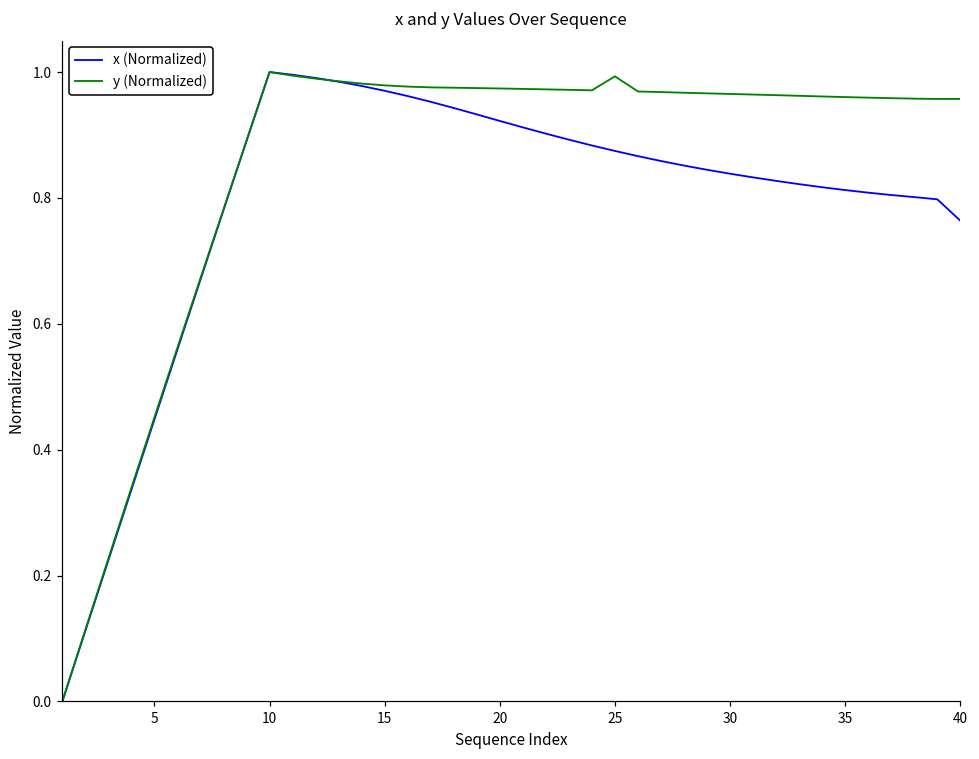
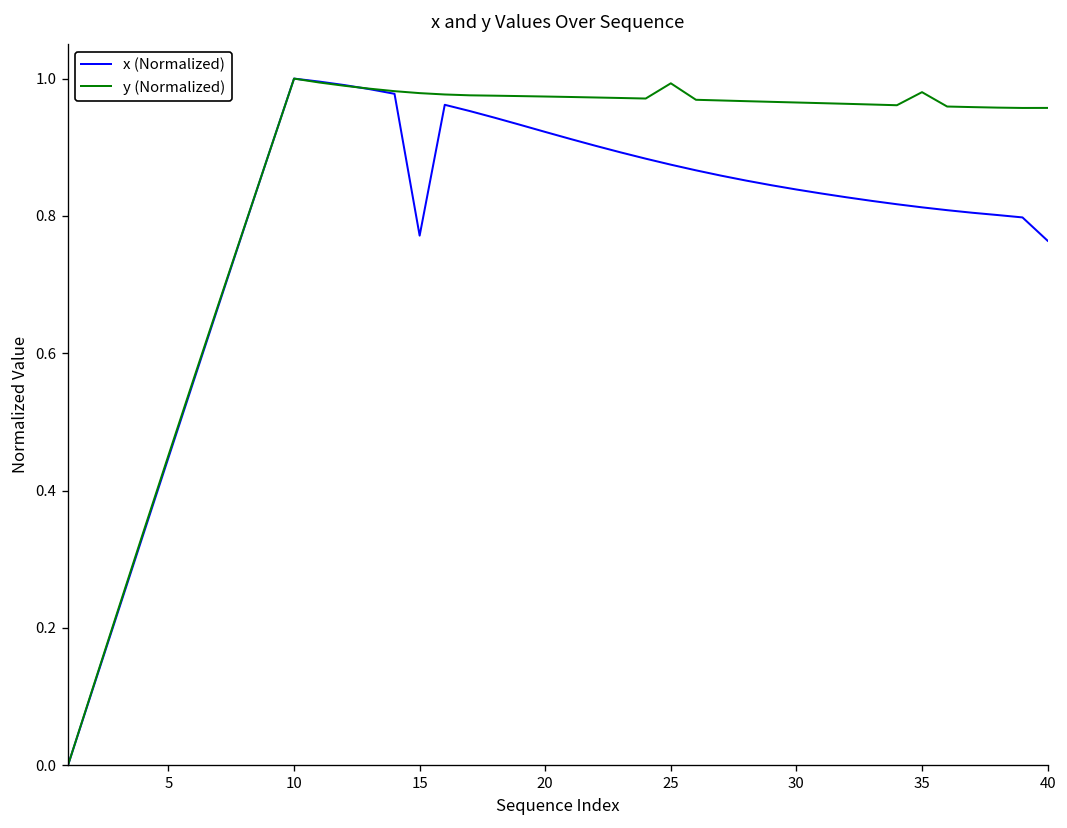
x (Normalized), 15: 0.97 -> 0.77
y (Normalized), 35: 0.96 -> 0.98
